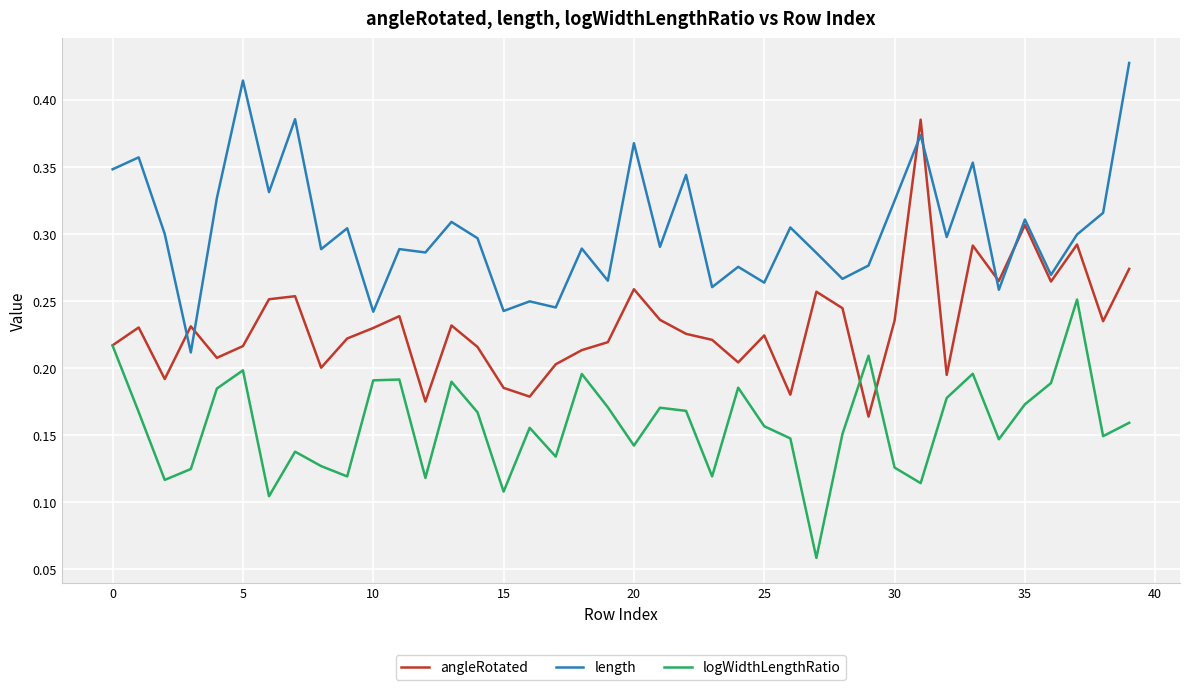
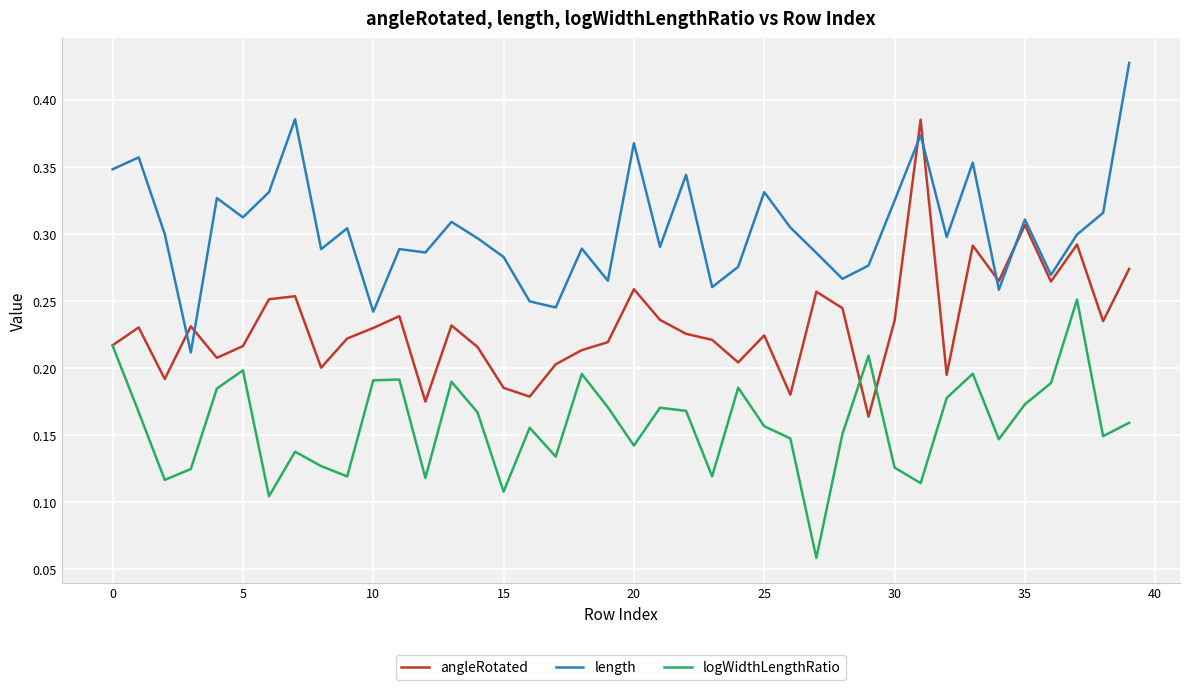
length, 5: 0.414 -> 0.312
length, 15: 0.243 -> 0.283
length, 25: 0.264 -> 0.331
